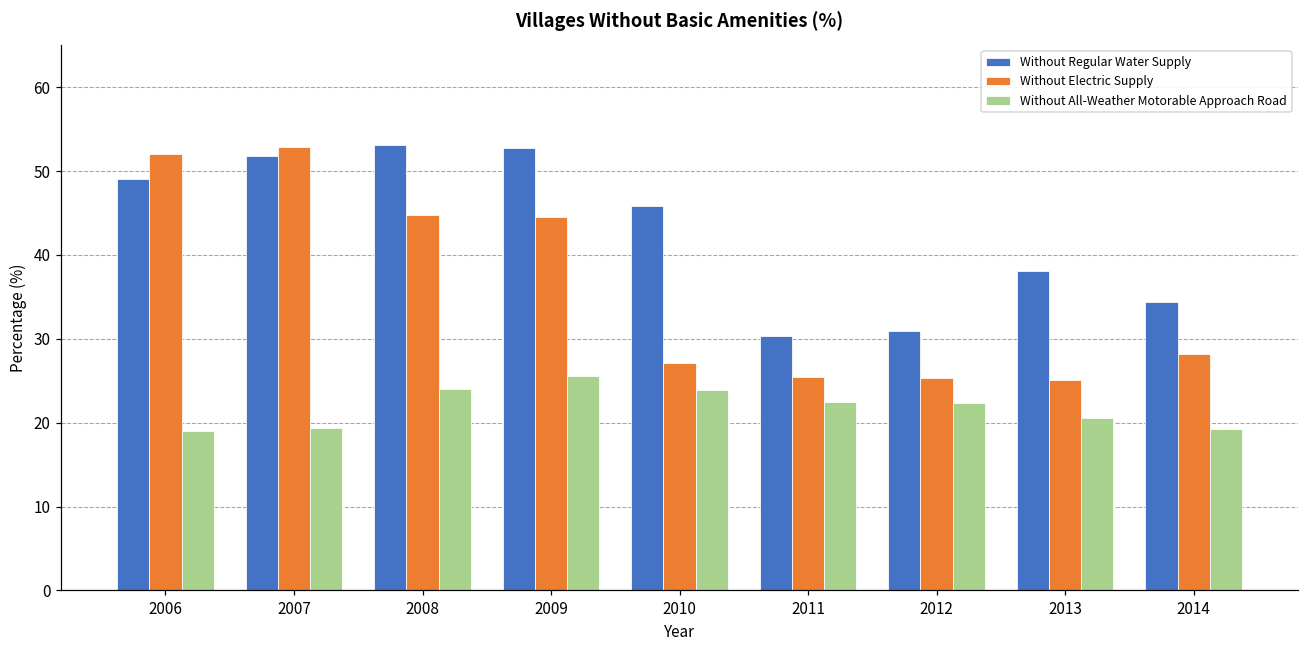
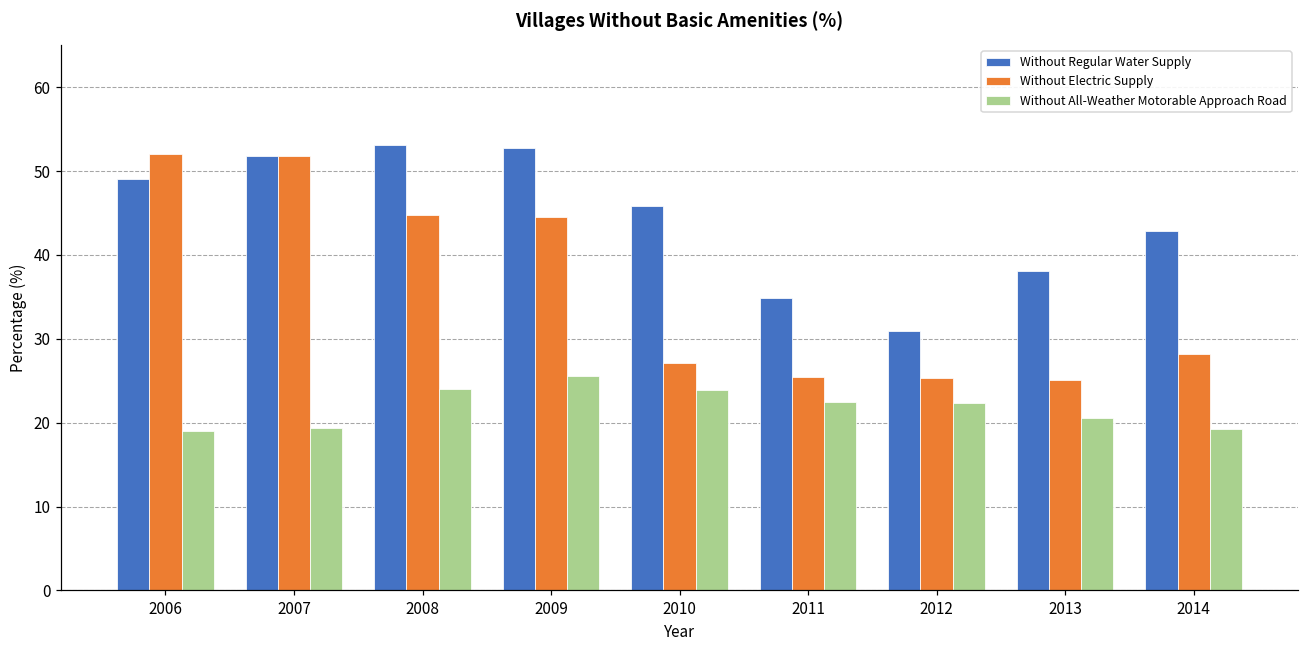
Without Electric Supply, 2007: 53 -> 52
Without Regular Water Supply, 2011: 30 -> 35
Without Regular Water Supply, 2014: 34 -> 43
